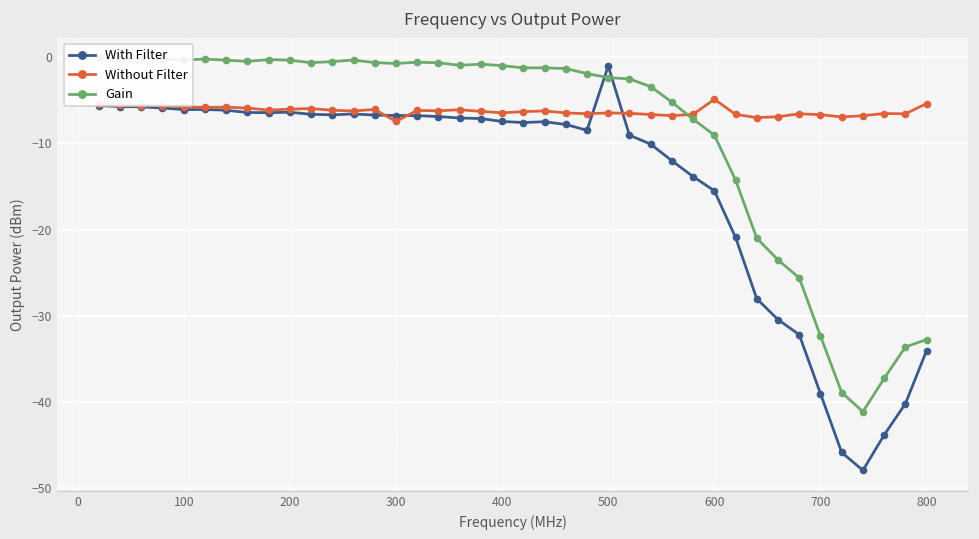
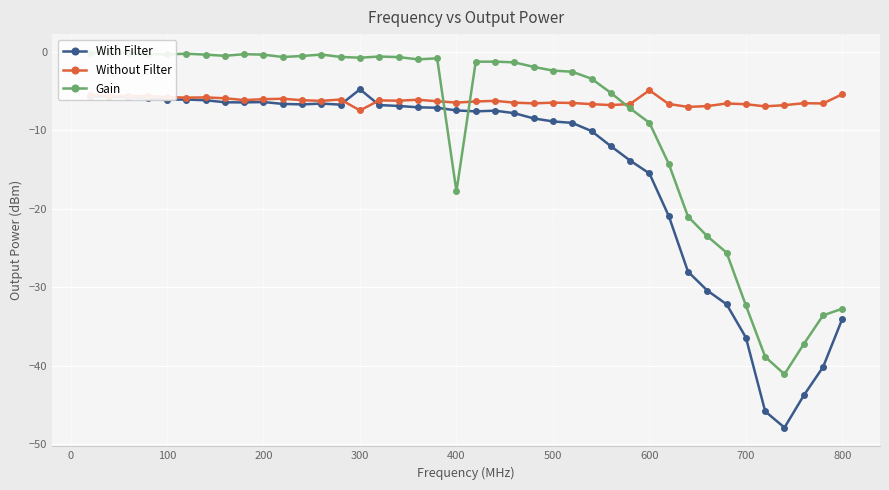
With Filter, 300: -7 -> -5
Gain, 400: -1 -> -18
With Filter, 500: -1 -> -9
With Filter, 700: -39 -> -36
